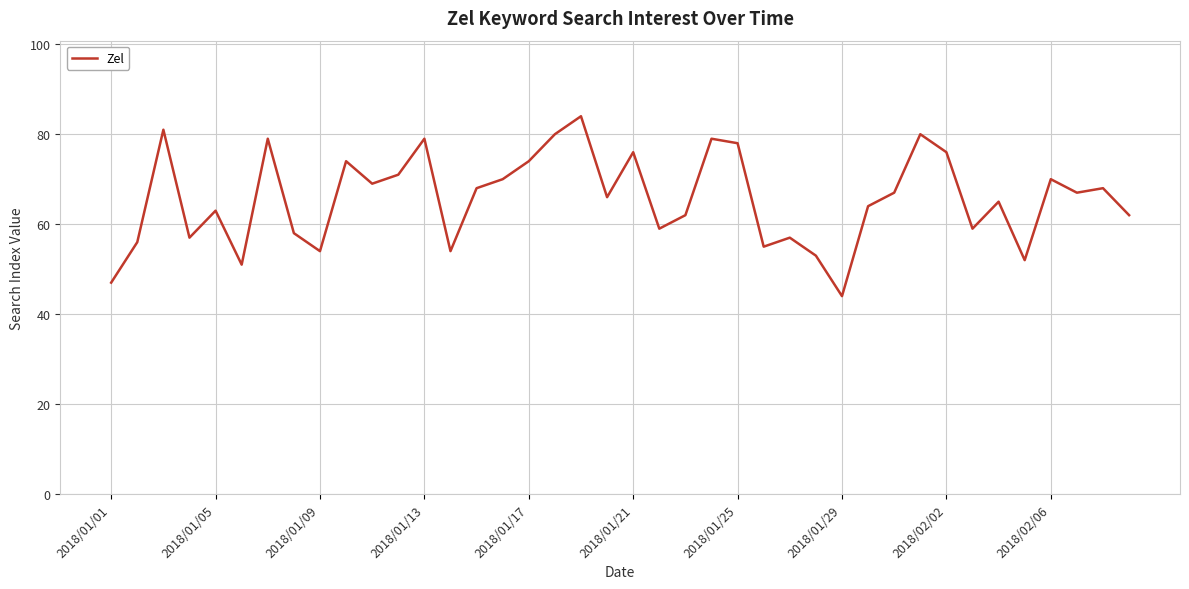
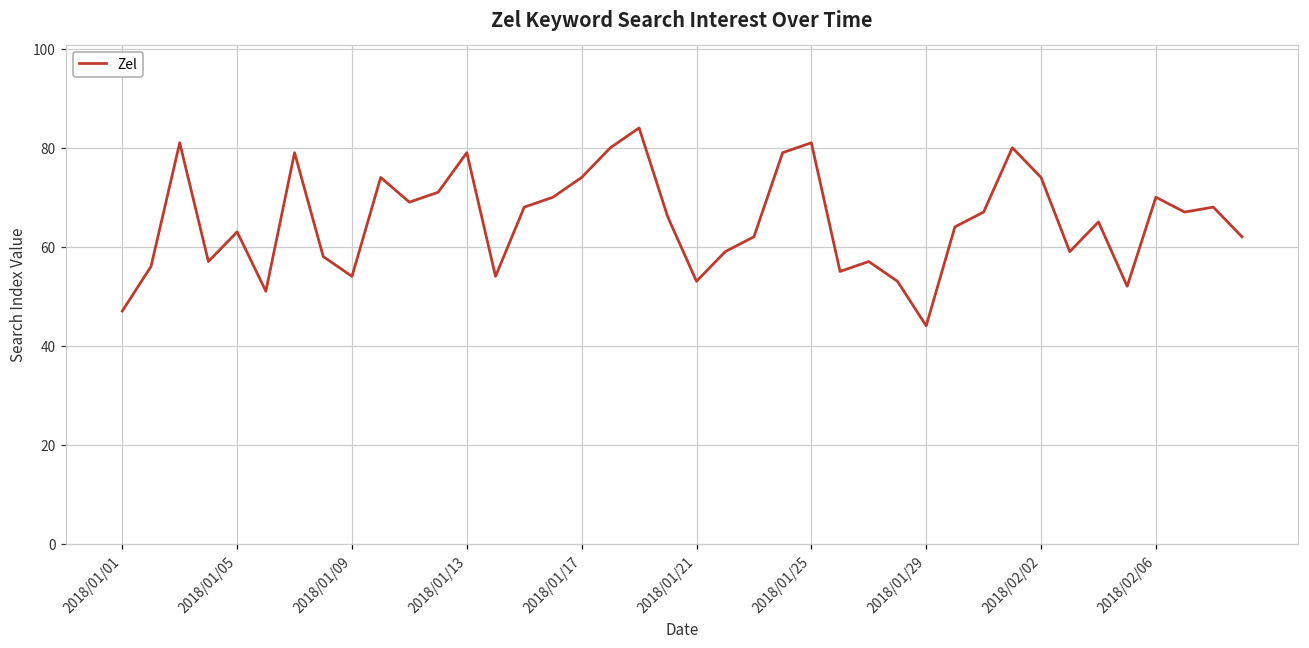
2018/01/21: 76 -> 53
2018/01/25: 78 -> 81
2018/02/02: 76 -> 74
